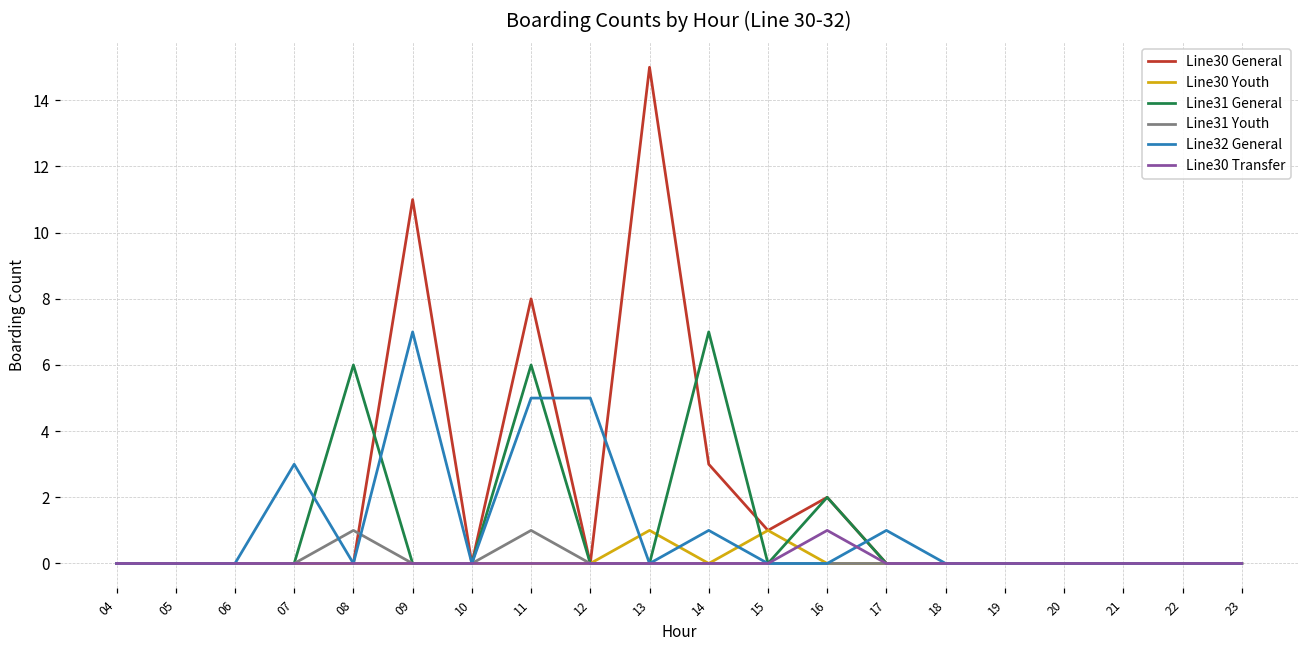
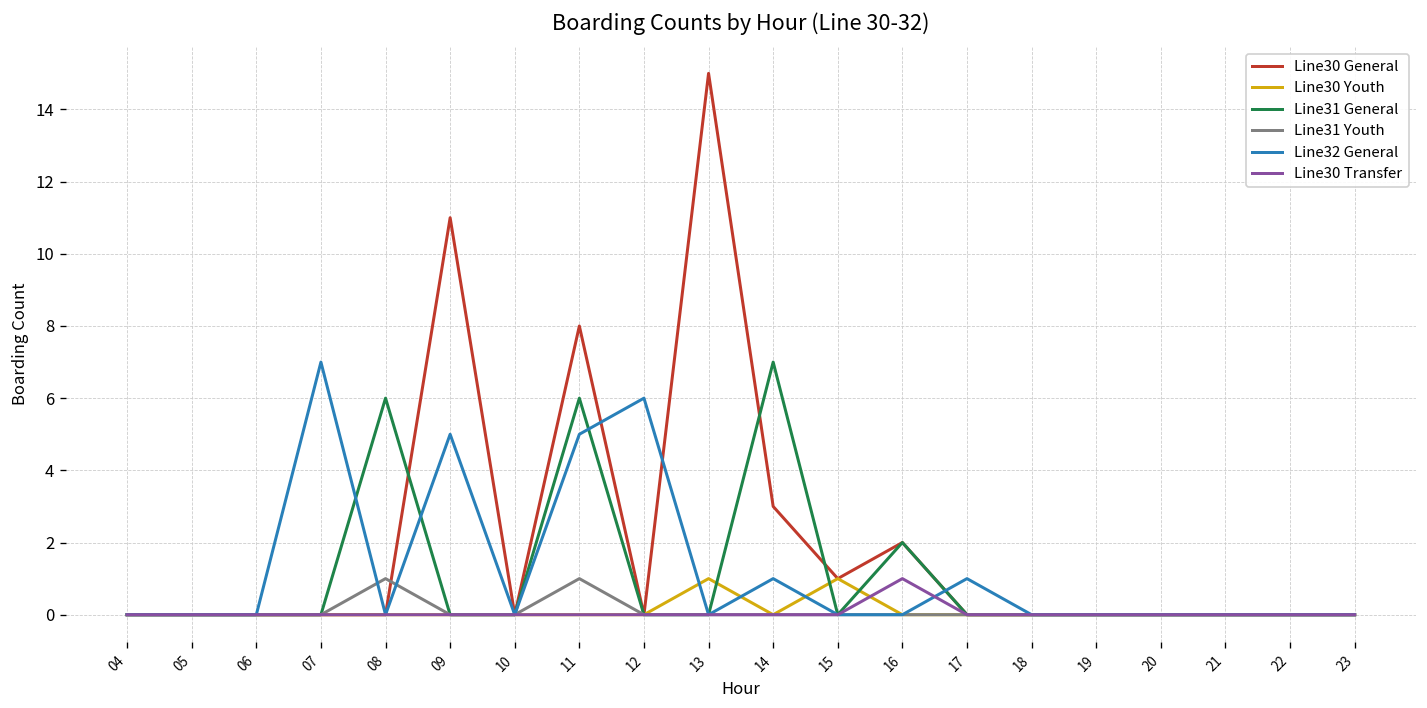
Line32 General, 07: 3 -> 7
Line32 General, 09: 7 -> 5
Line32 General, 12: 5 -> 6
